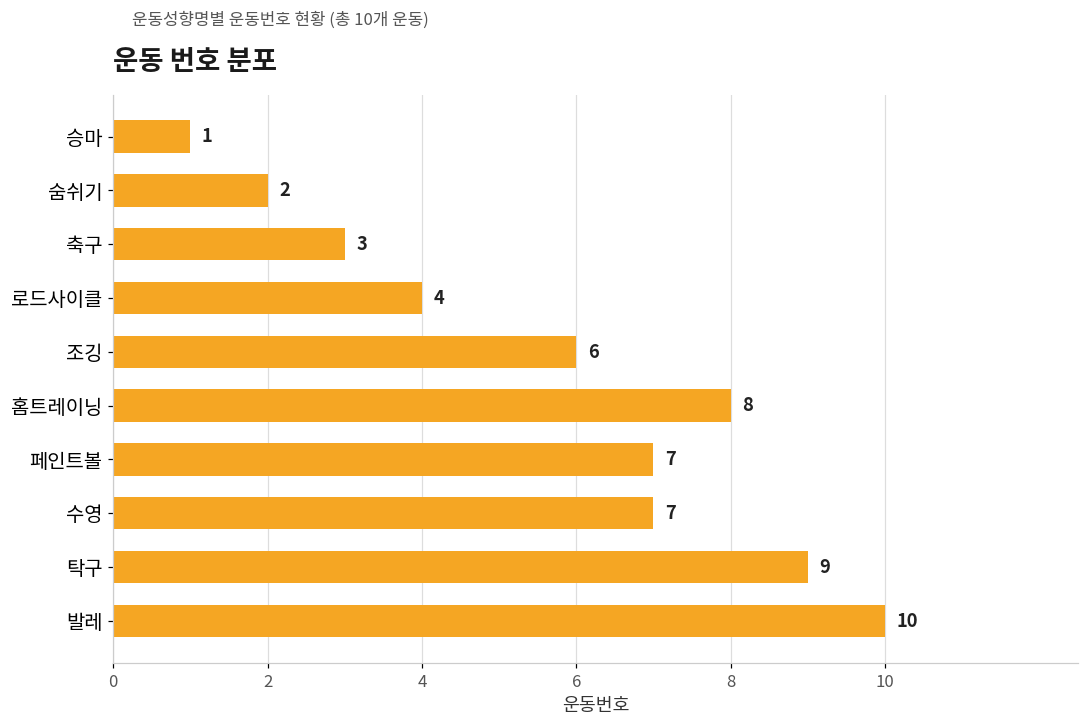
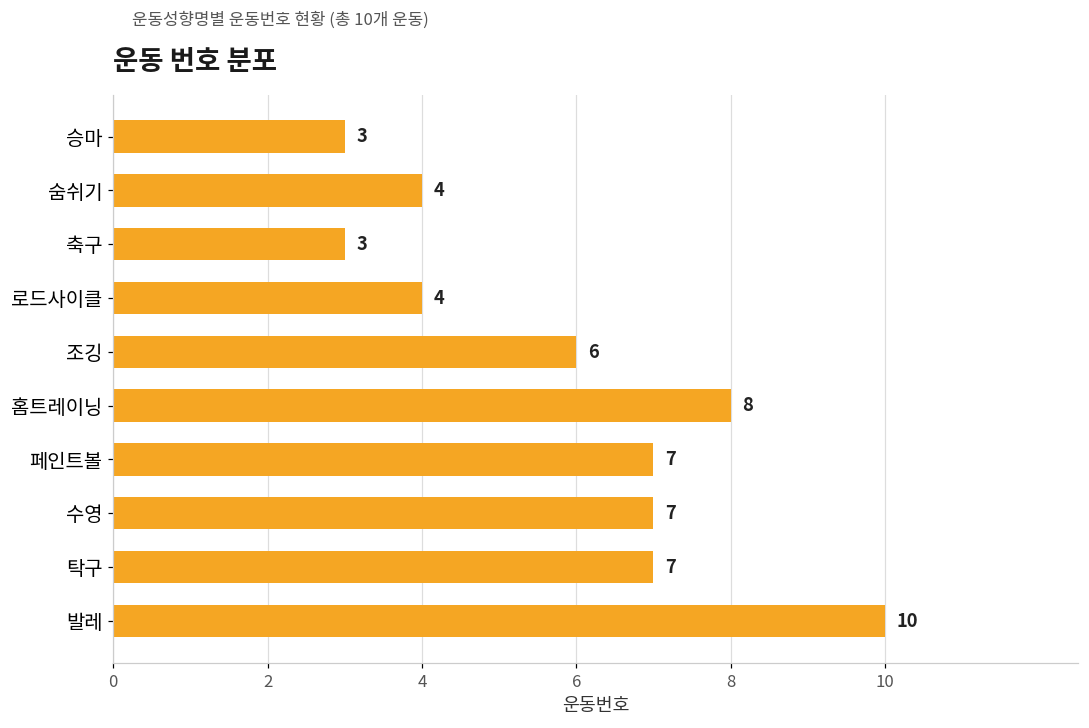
승마: 1 -> 3
숨쉬기: 2 -> 4
탁구: 9 -> 7
